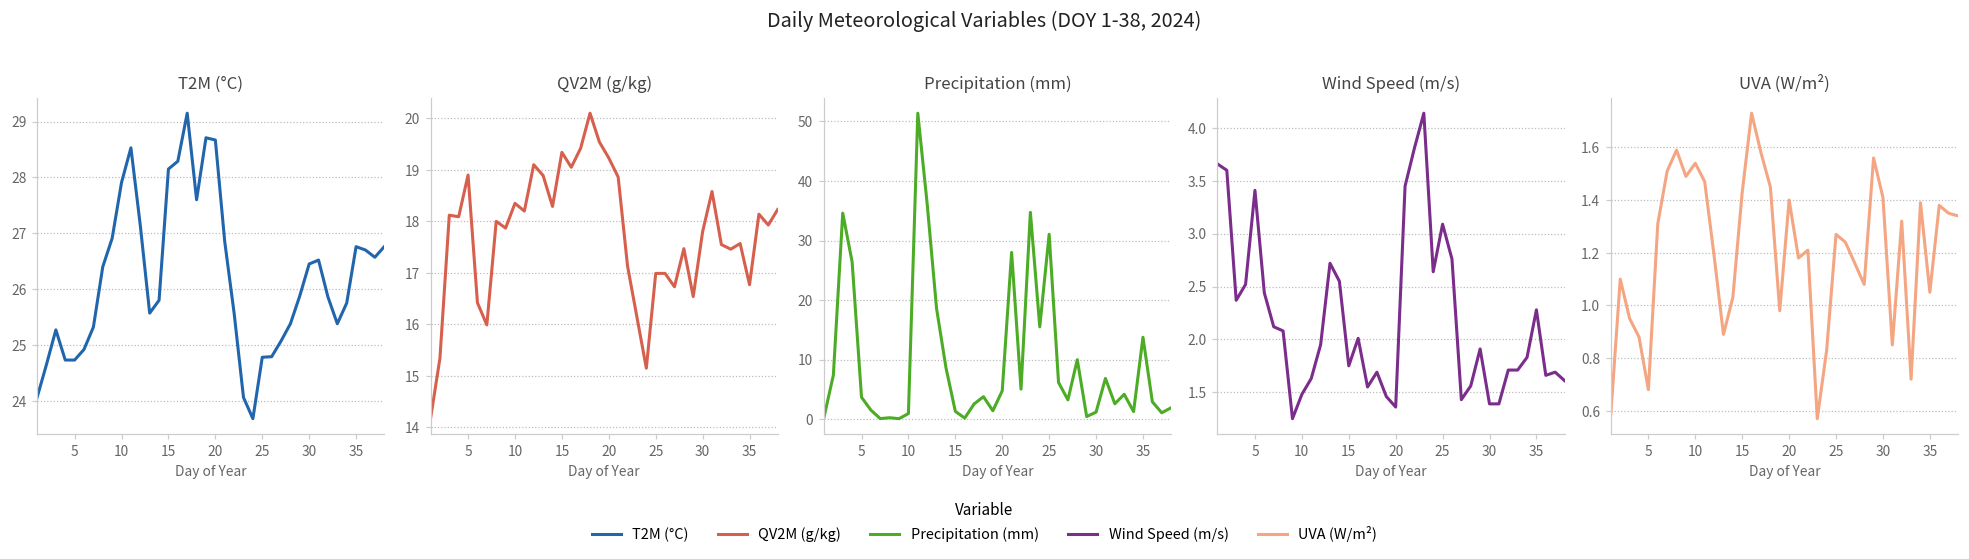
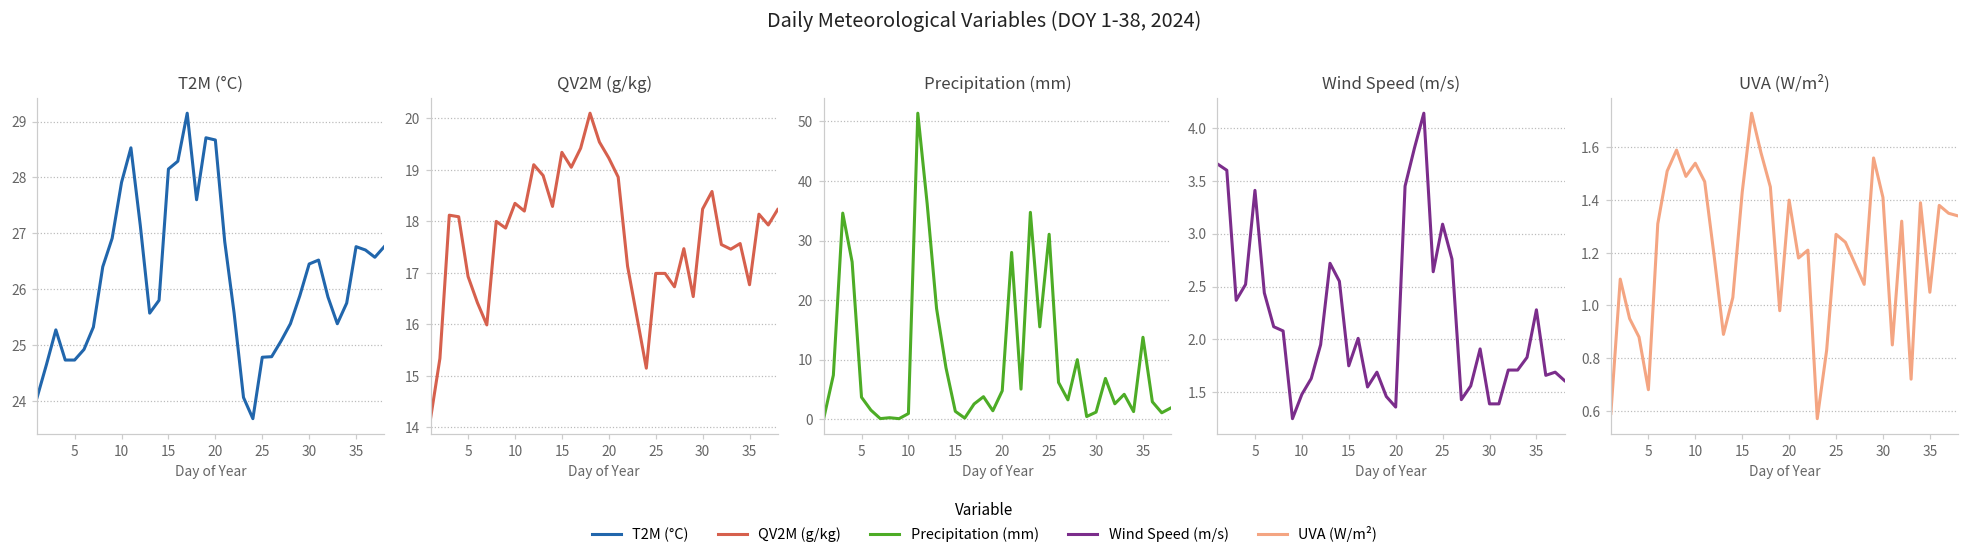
QV2M (g/kg), 5: 18.9 -> 16.9
QV2M (g/kg), 30: 17.8 -> 18.2
